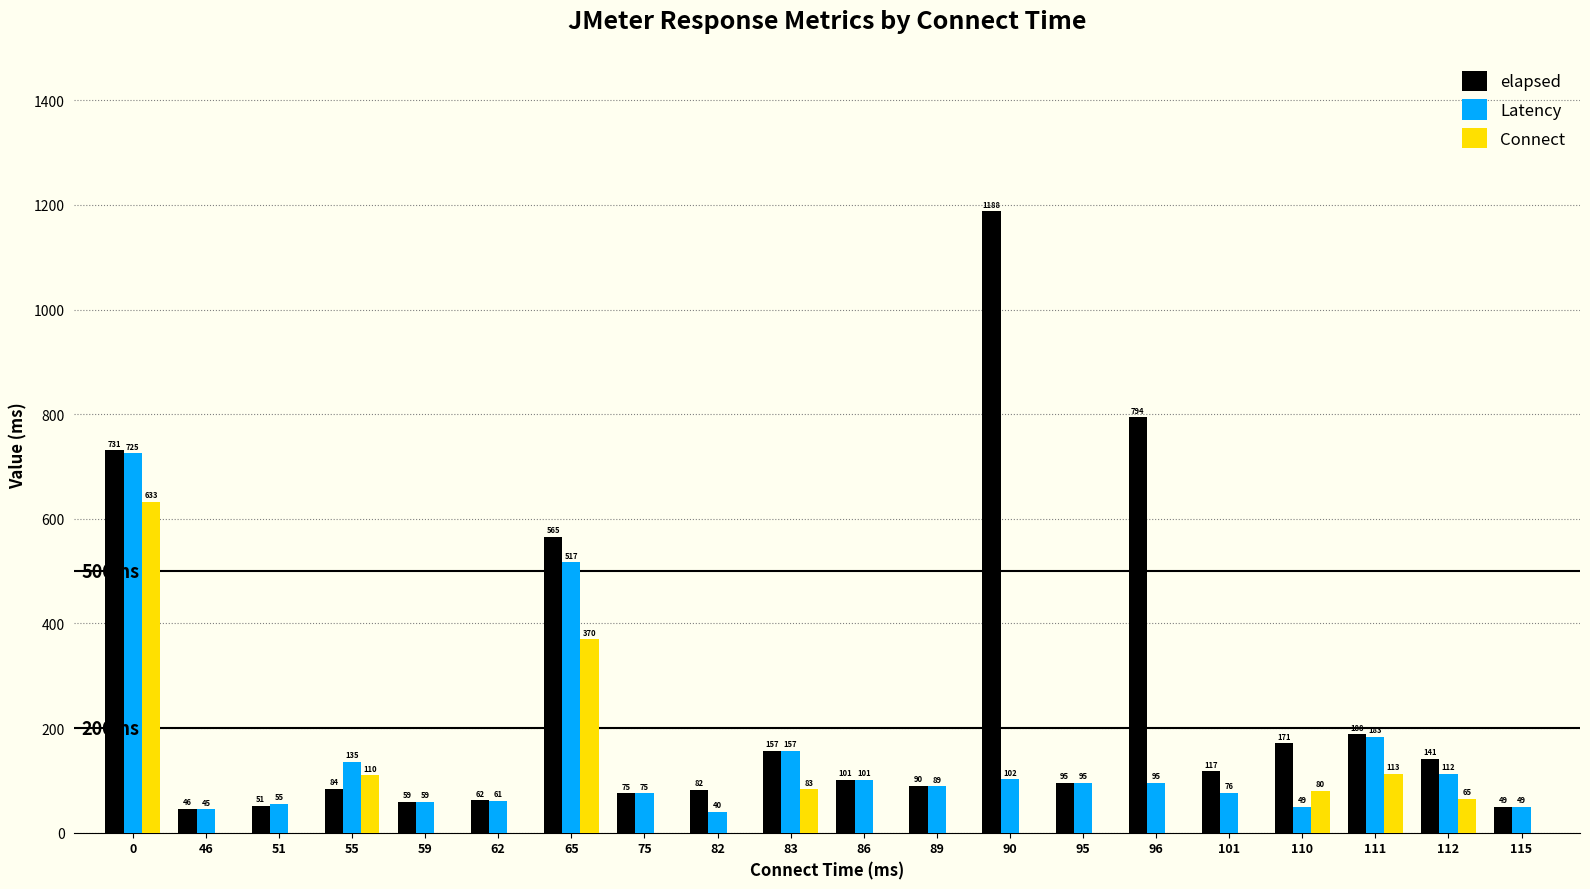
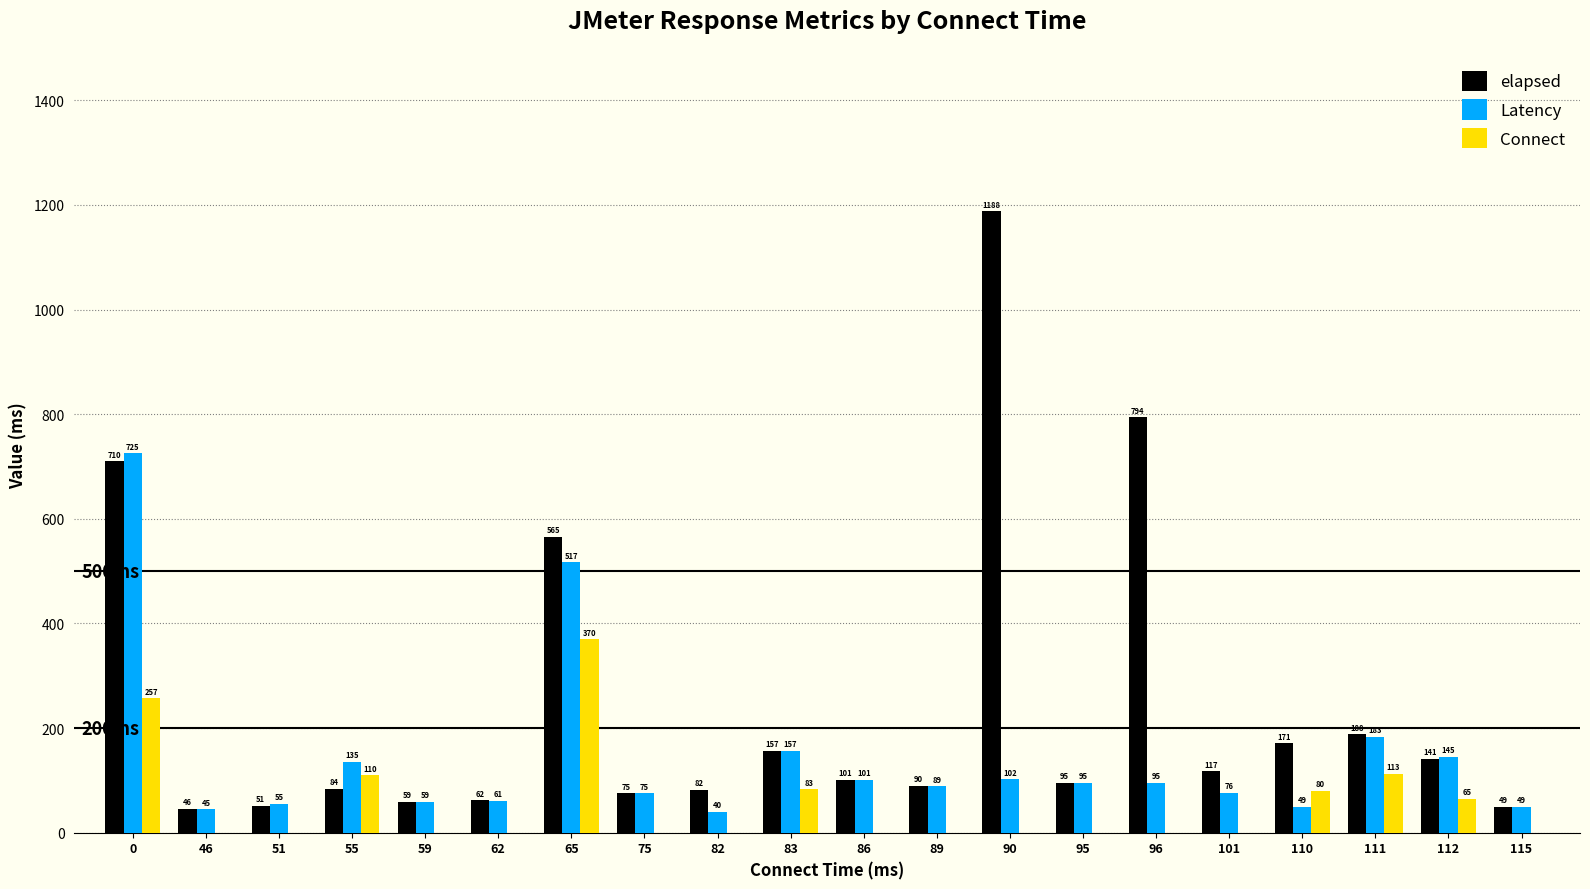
elapsed, 0: 731 -> 710
Connect, 0: 633 -> 257
Latency, 112: 112 -> 145
